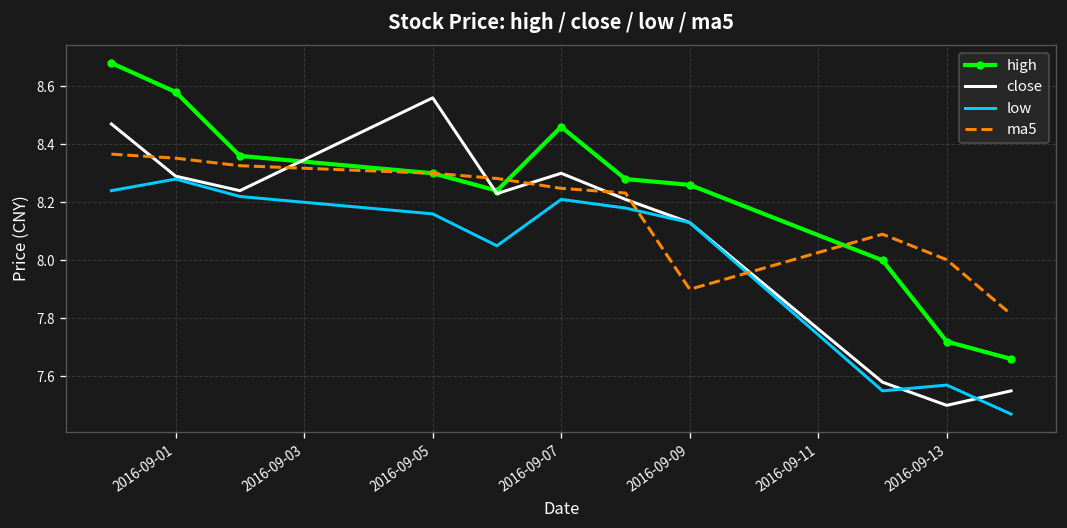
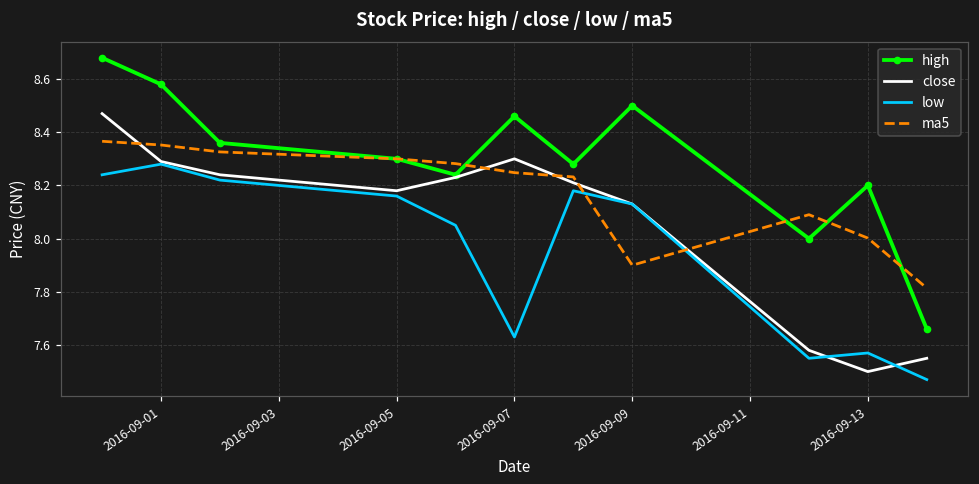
close, 2016-09-05: 8.56 -> 8.18
low, 2016-09-07: 8.21 -> 7.63
high, 2016-09-09: 8.26 -> 8.50
high, 2016-09-13: 7.72 -> 8.20
